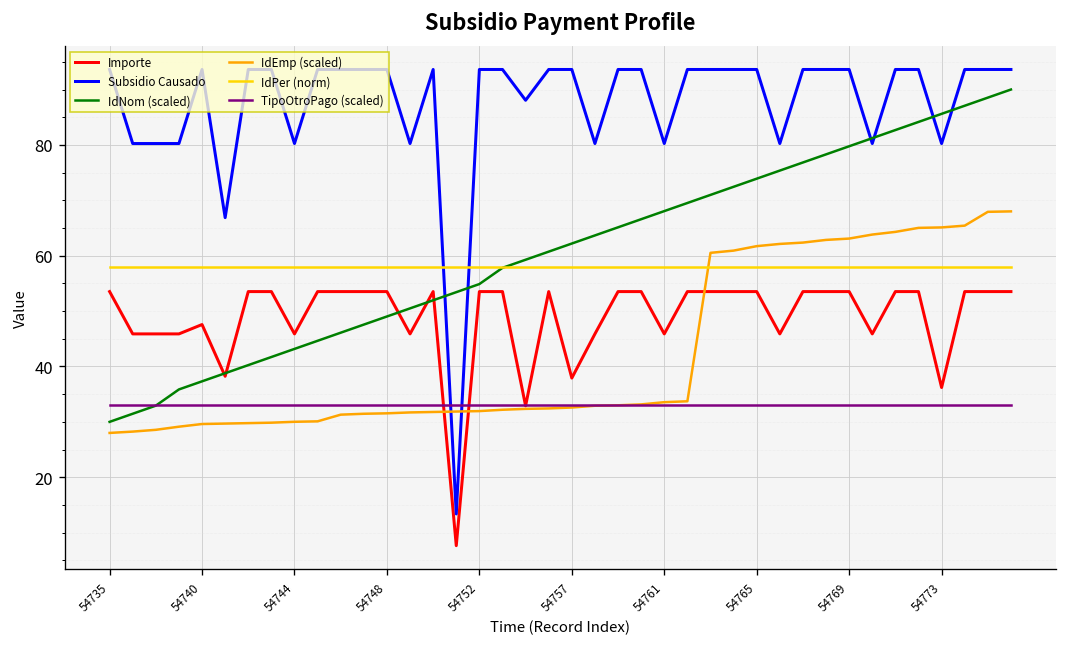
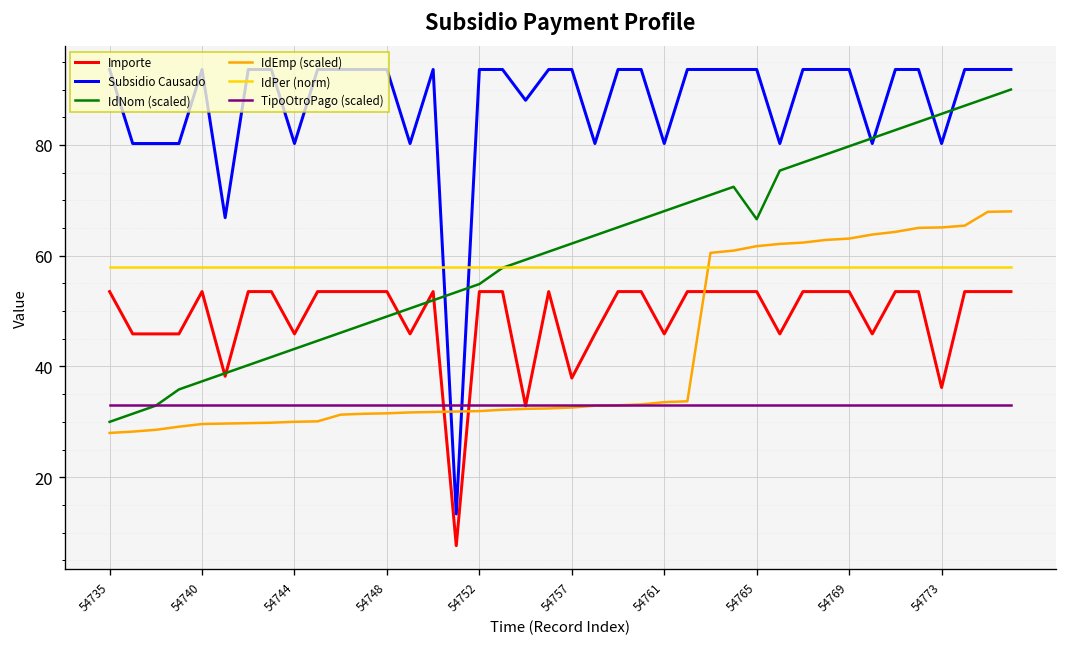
Importe, 54740: 48 -> 54
IdNom (scaled), 54765: 74 -> 67
